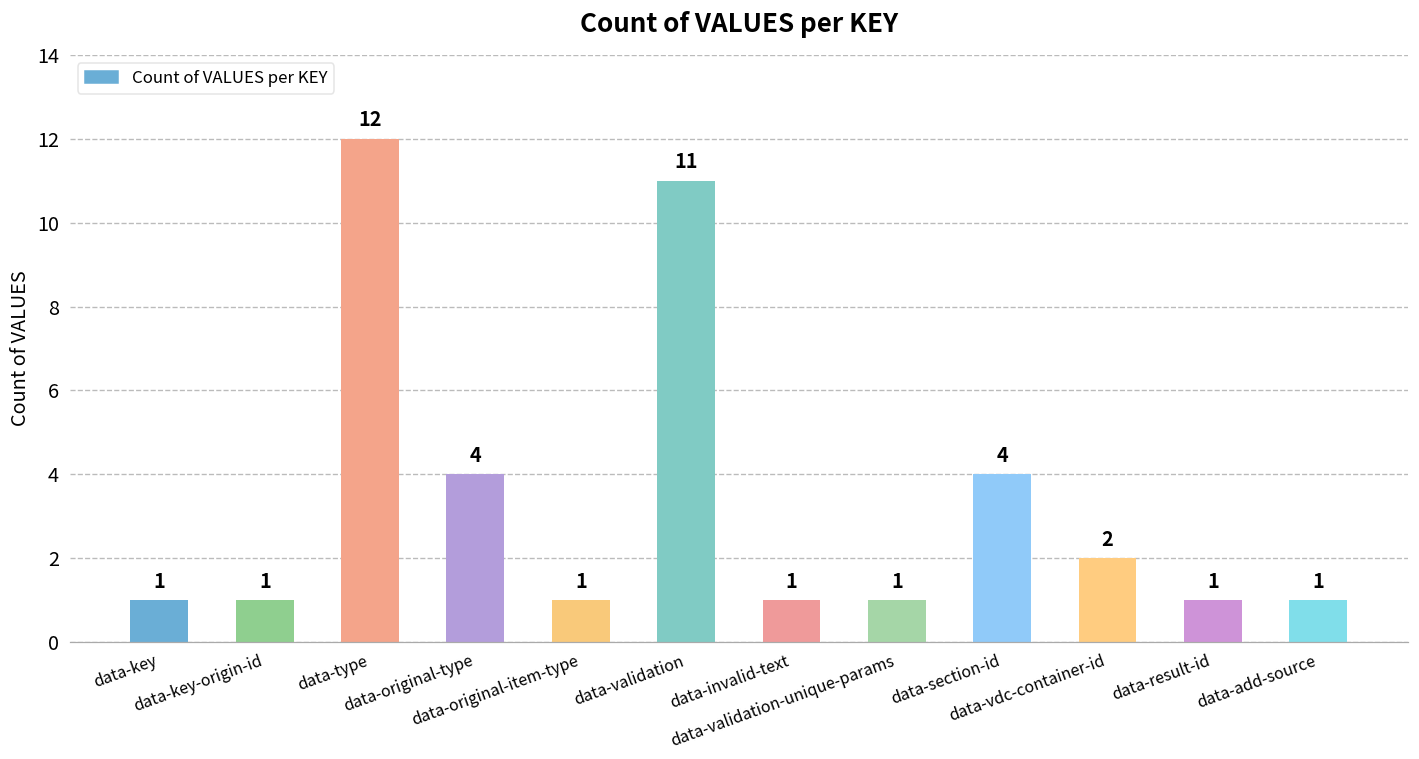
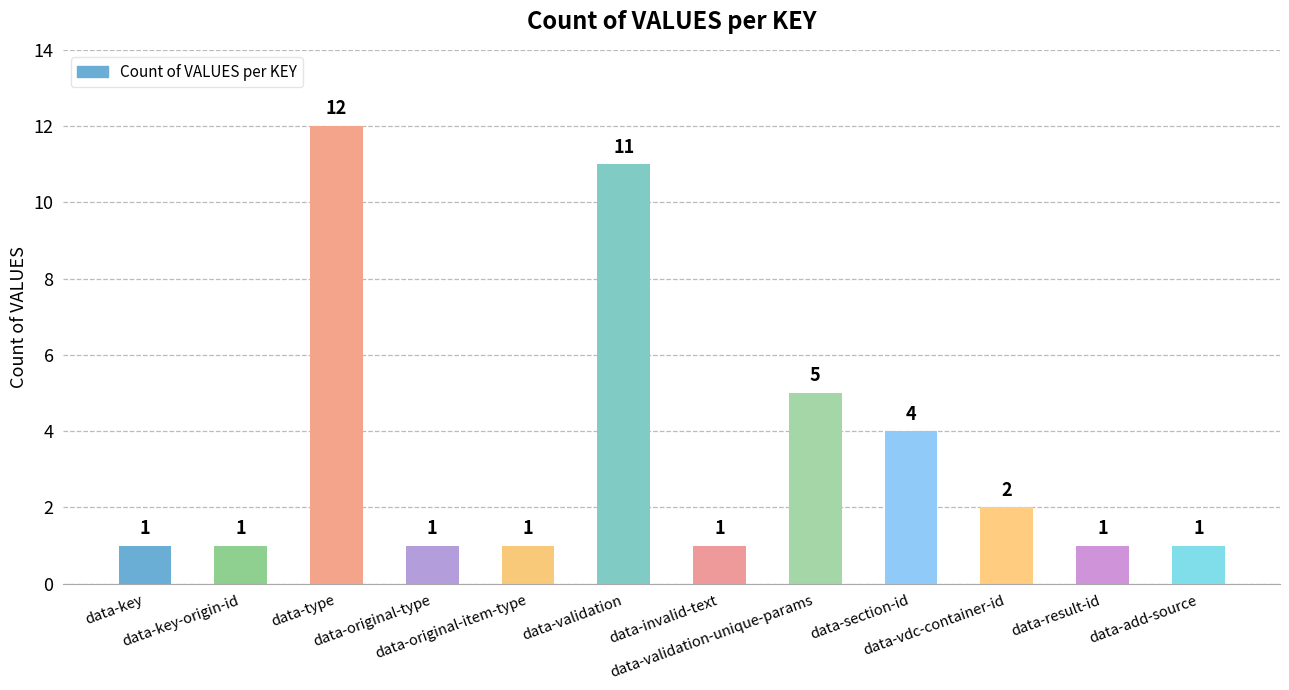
data-original-type: 4 -> 1
data-validation-unique-params: 1 -> 5
